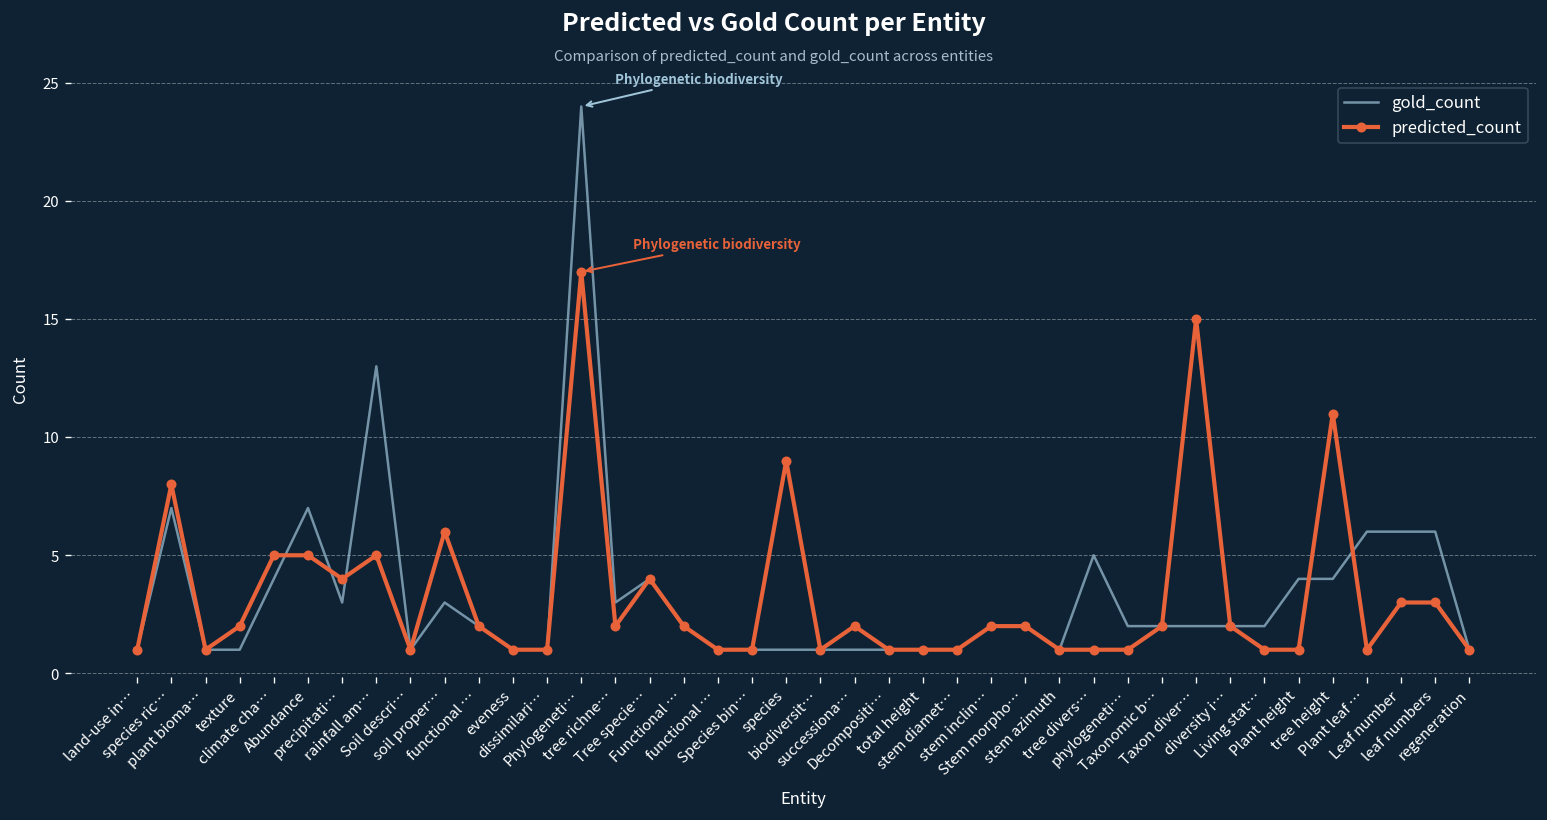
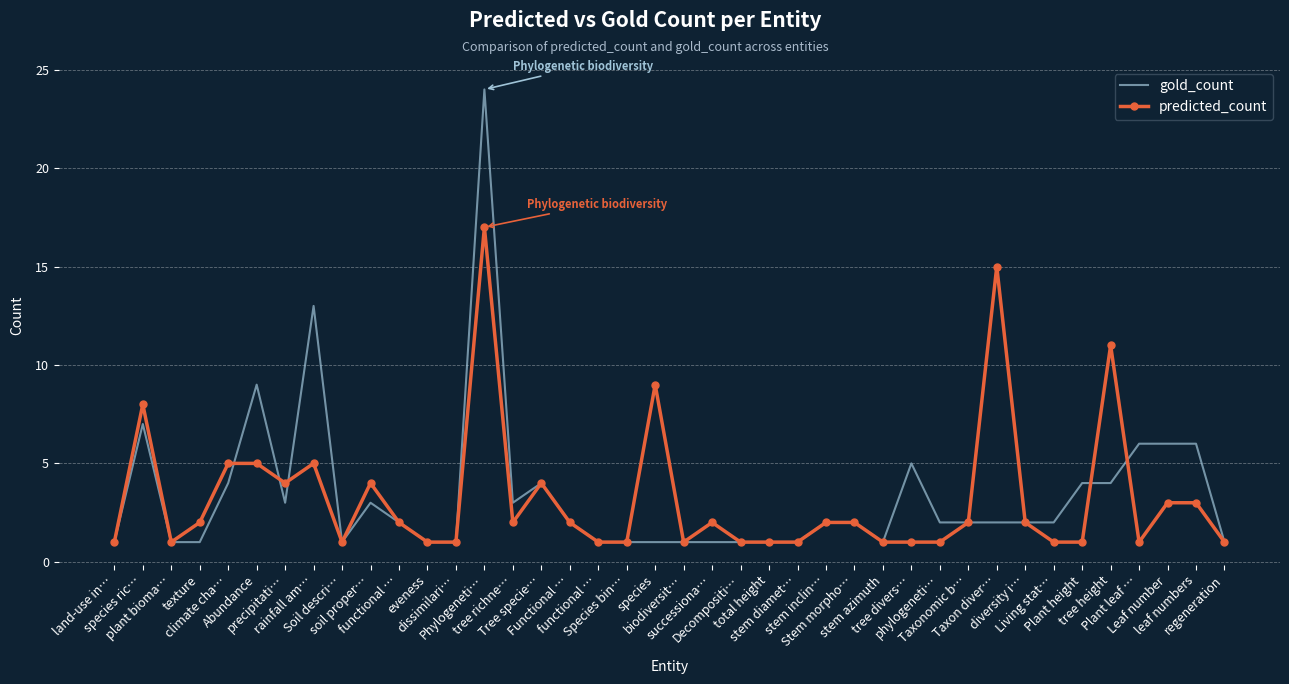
gold_count, Abundance: 7 -> 9
predicted_count, soil proper…: 6 -> 4
